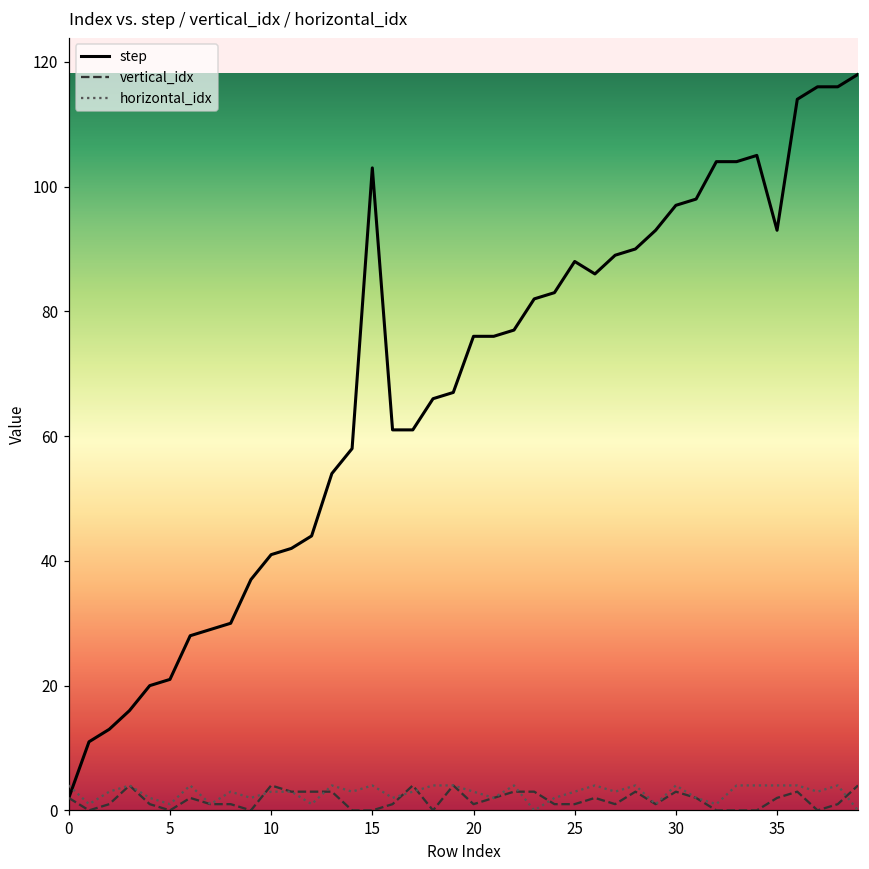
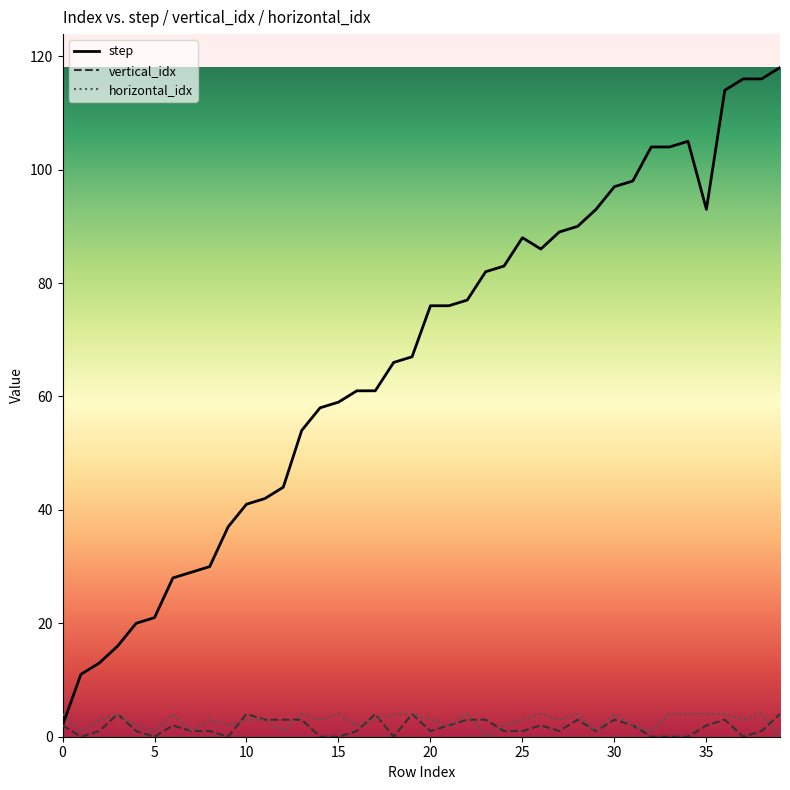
step, 15: 103 -> 59
